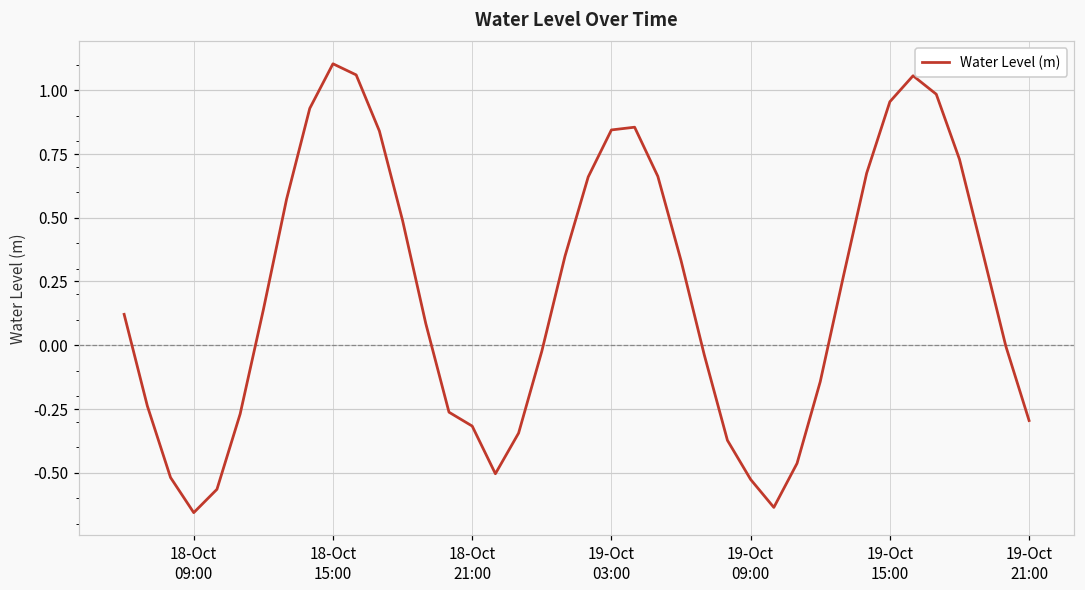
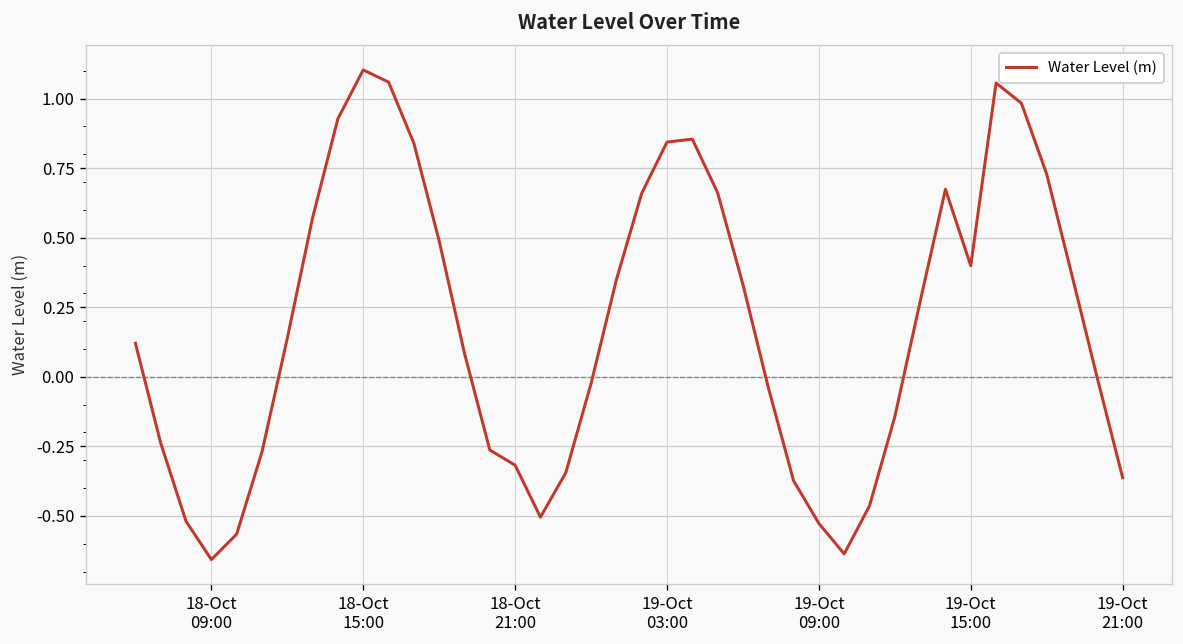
19-Oct 15:00: 0.95 -> 0.40
19-Oct 21:00: -0.30 -> -0.36
